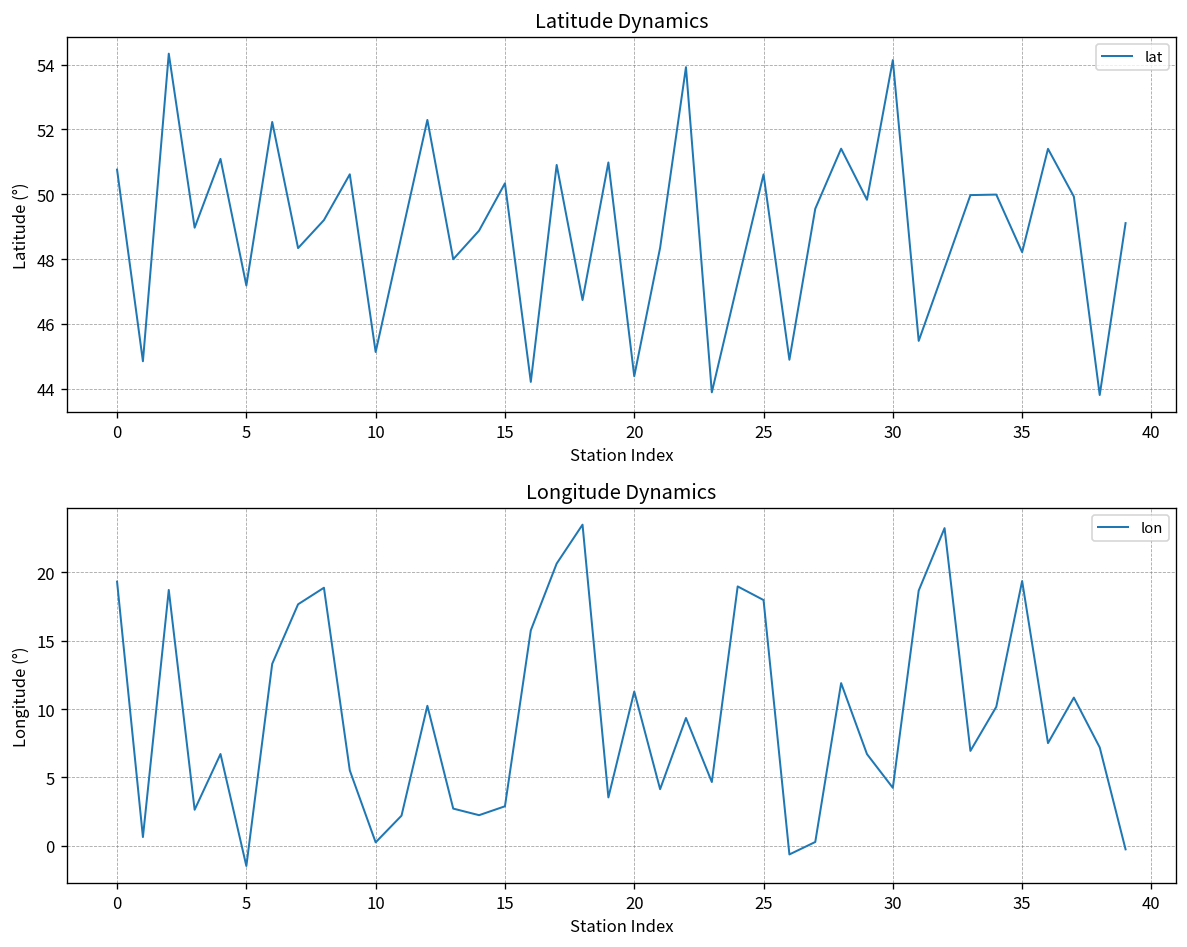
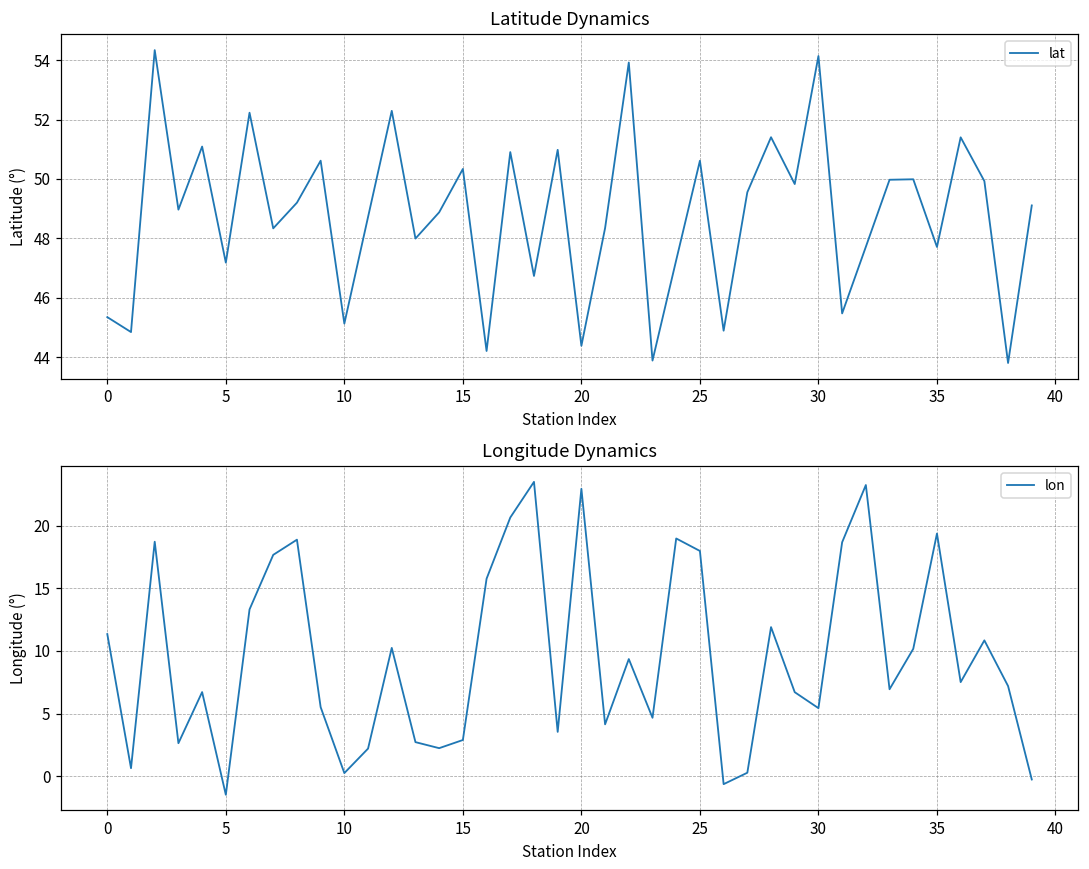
Latitude Dynamics, 0: 50.8 -> 45.3
Latitude Dynamics, 35: 48.2 -> 47.7
Longitude Dynamics, 0: 19.3 -> 11.3
Longitude Dynamics, 20: 11.3 -> 22.9
Longitude Dynamics, 30: 4.2 -> 5.4
